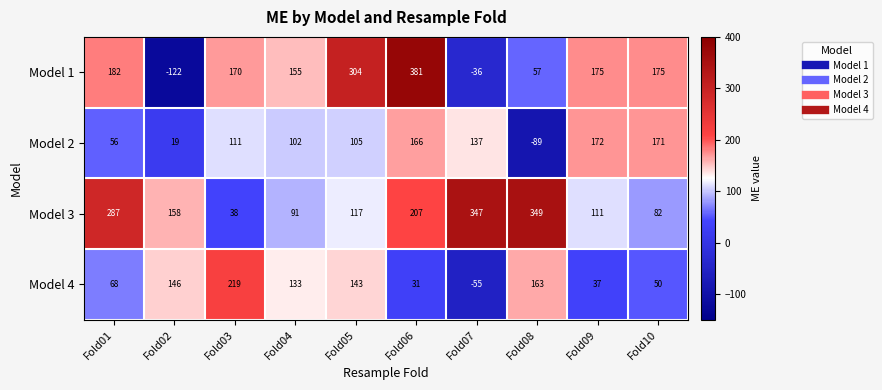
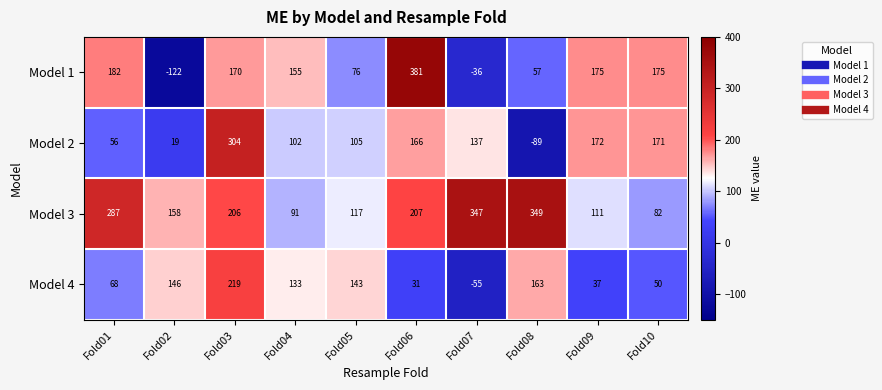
Model 1, Fold05: 304 -> 76
Model 2, Fold03: 111 -> 304
Model 3, Fold03: 38 -> 206
